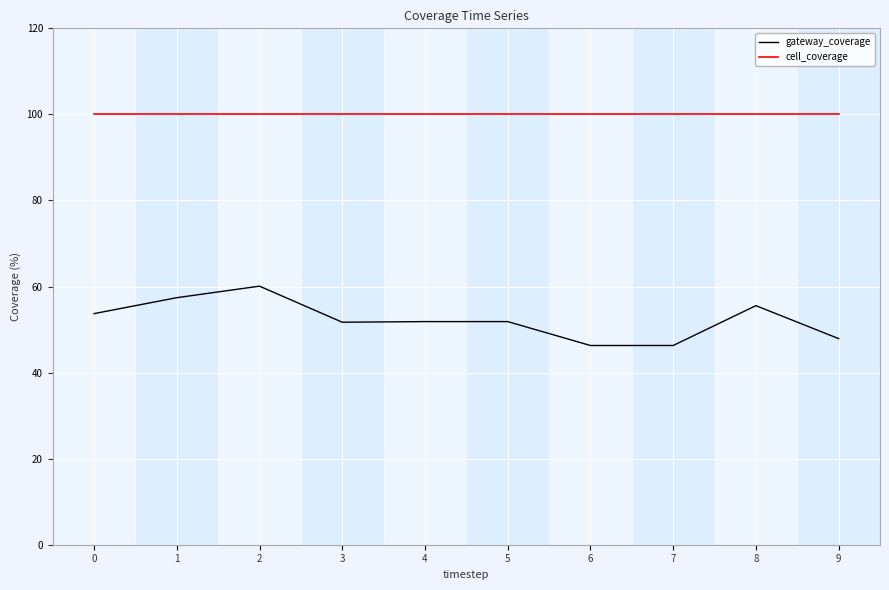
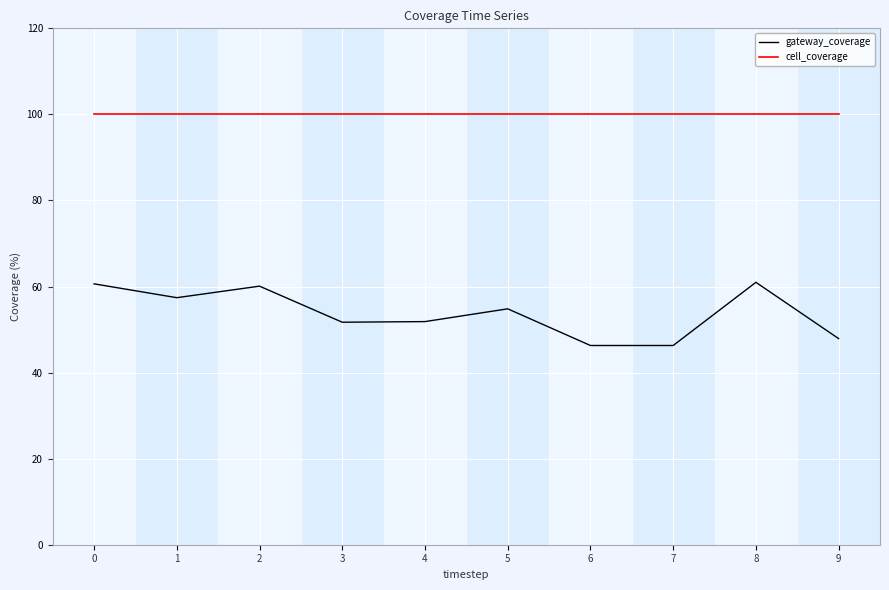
gateway_coverage, 0: 54 -> 61
gateway_coverage, 5: 52 -> 55
gateway_coverage, 8: 56 -> 61
